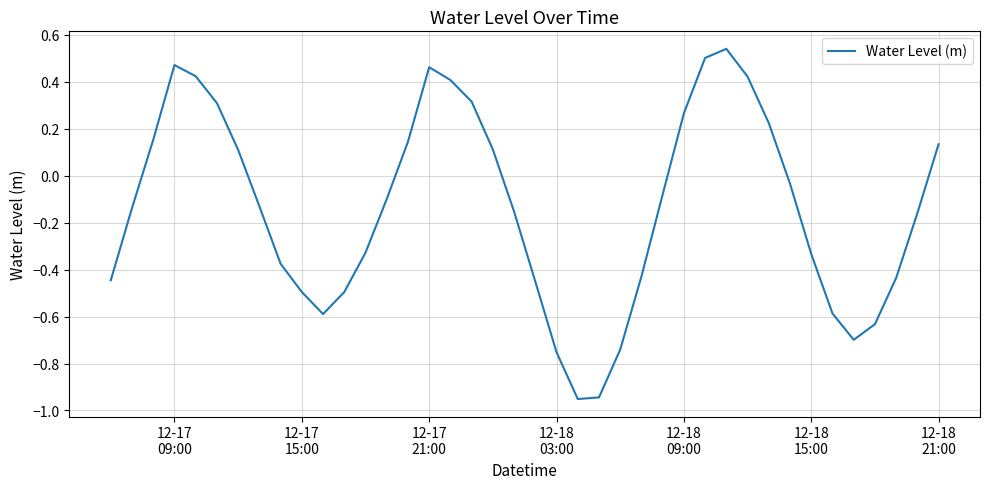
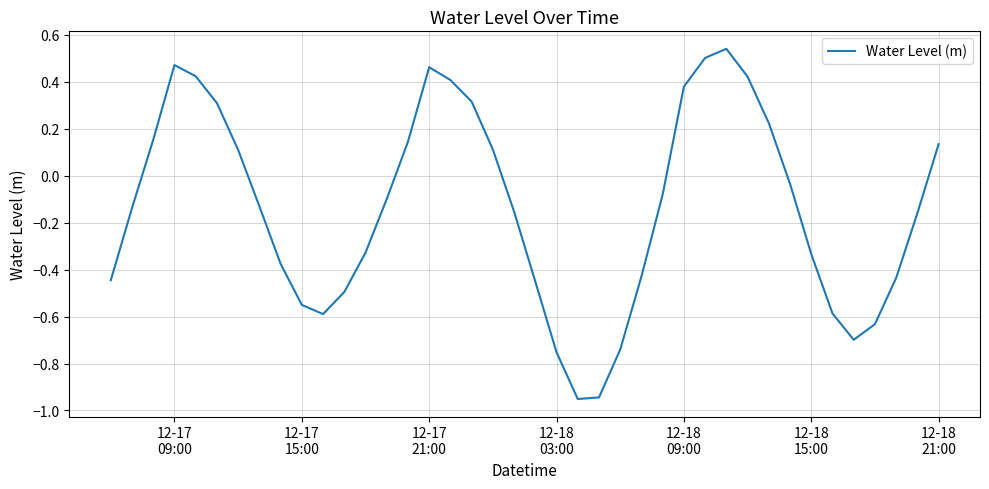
12-17 15:00: -0.50 -> -0.55
12-18 09:00: 0.27 -> 0.38
